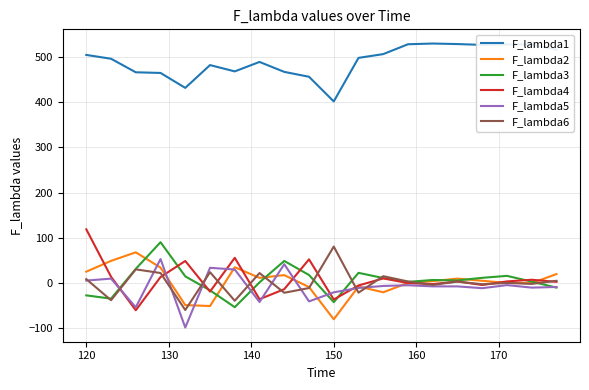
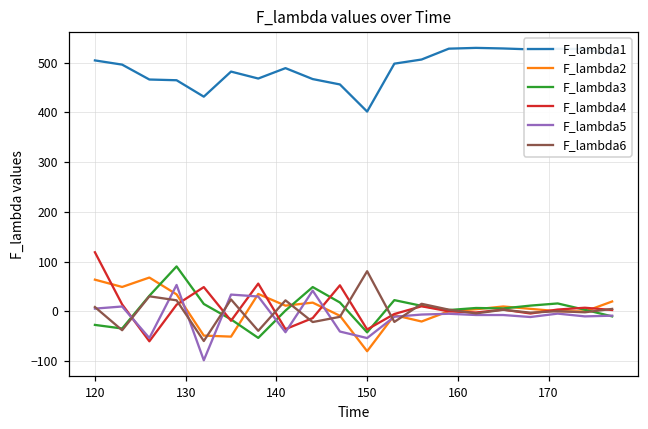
F_lambda2, 120: 30 -> 60
F_lambda5, 150: -20 -> -50
